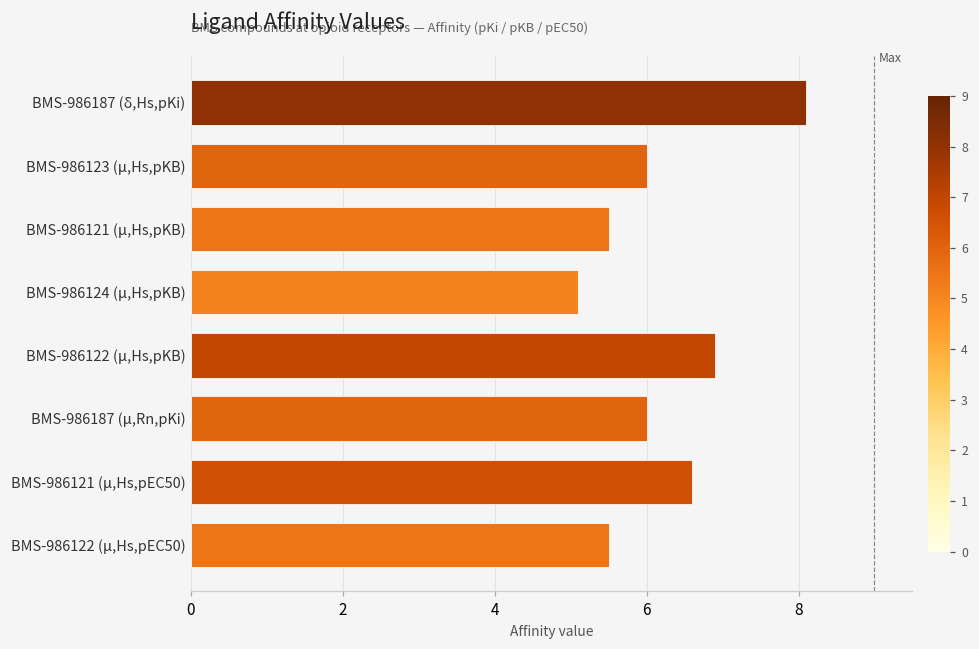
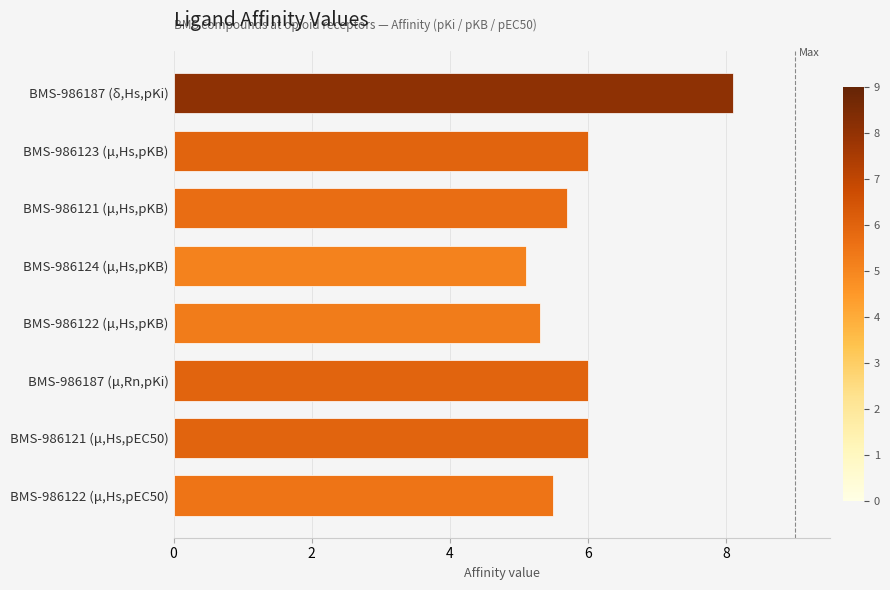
BMS-986121 (μ,Hs,pKB): 5.5 -> 5.7
BMS-986122 (μ,Hs,pKB): 6.9 -> 5.3
BMS-986121 (μ,Hs,pEC50): 6.6 -> 6.0
